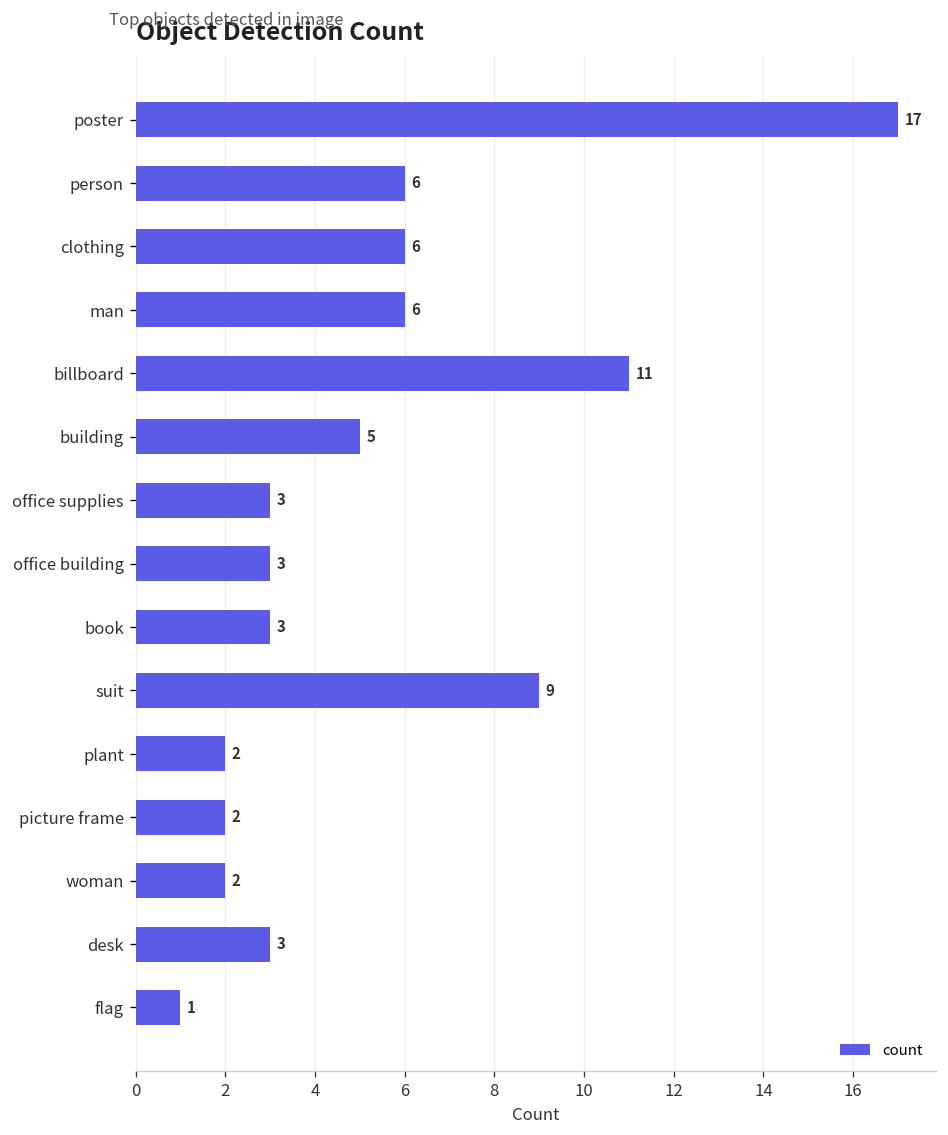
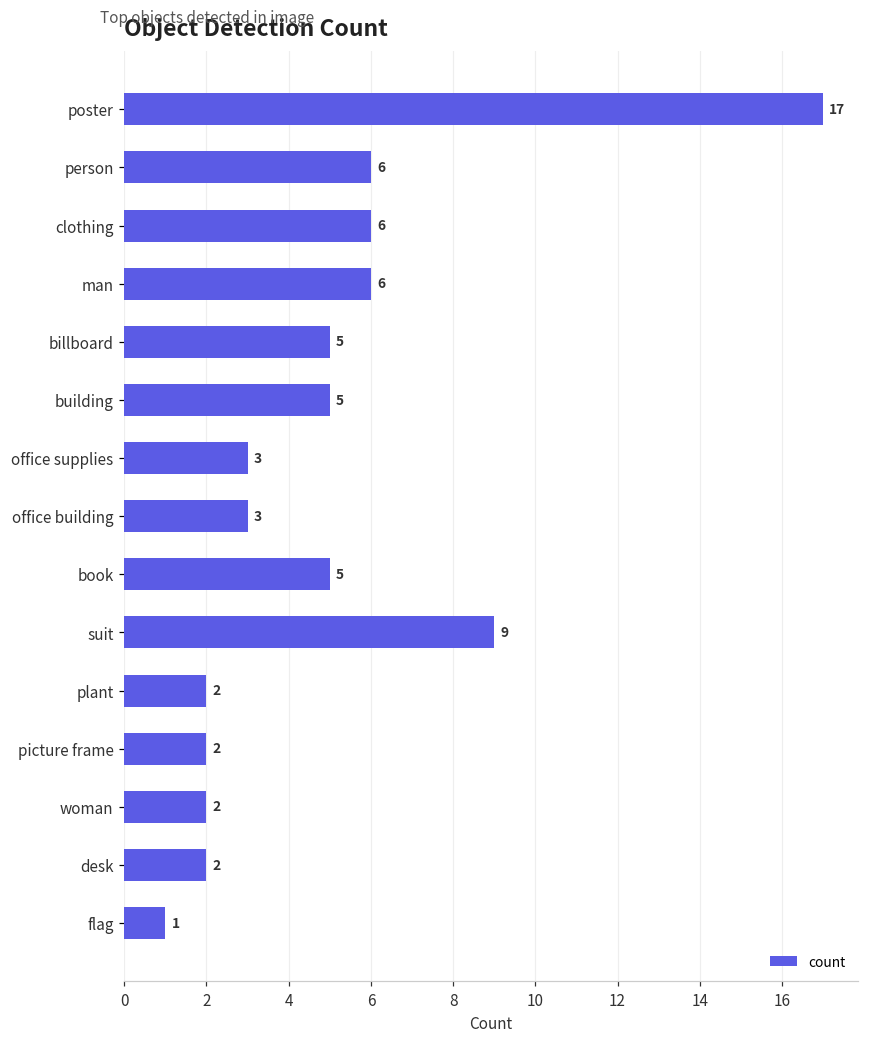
billboard: 11 -> 5
book: 3 -> 5
desk: 3 -> 2
